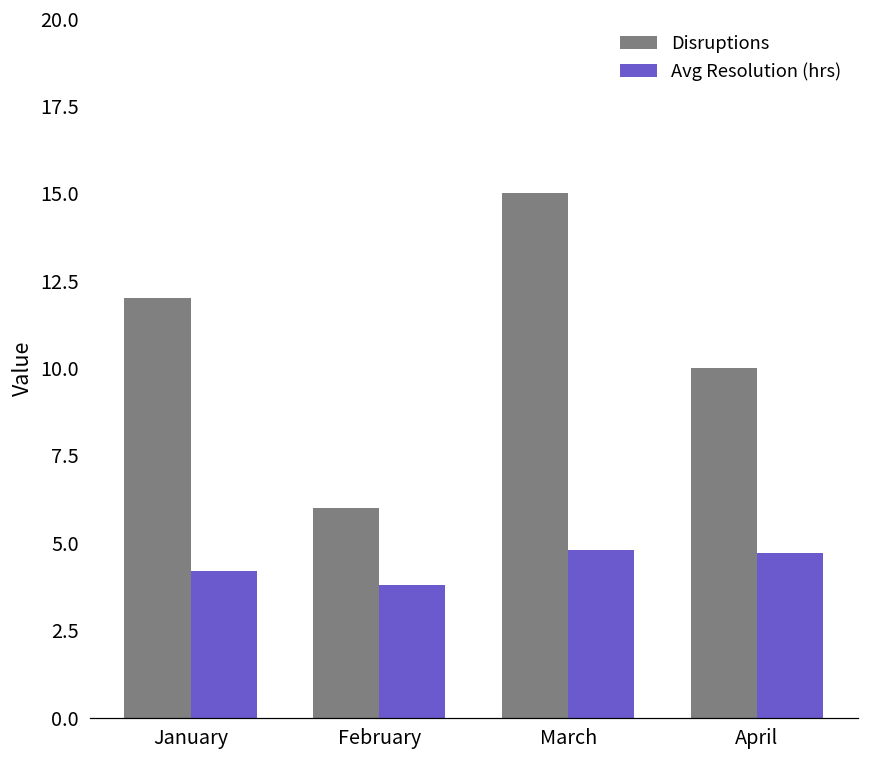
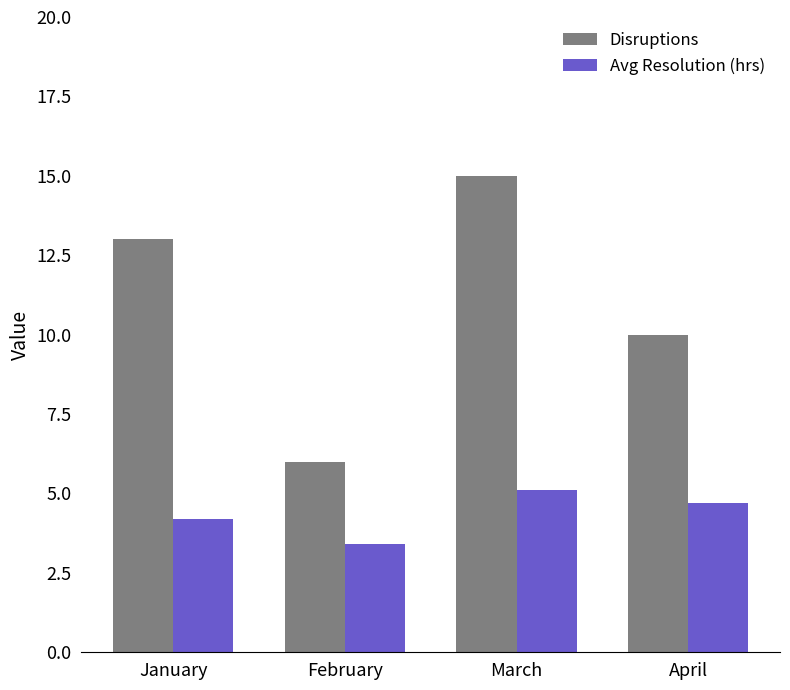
Disruptions, January: 12 -> 13
Avg Resolution (hrs), February: 3.8 -> 3.4
Avg Resolution (hrs), March: 4.8 -> 5.1
